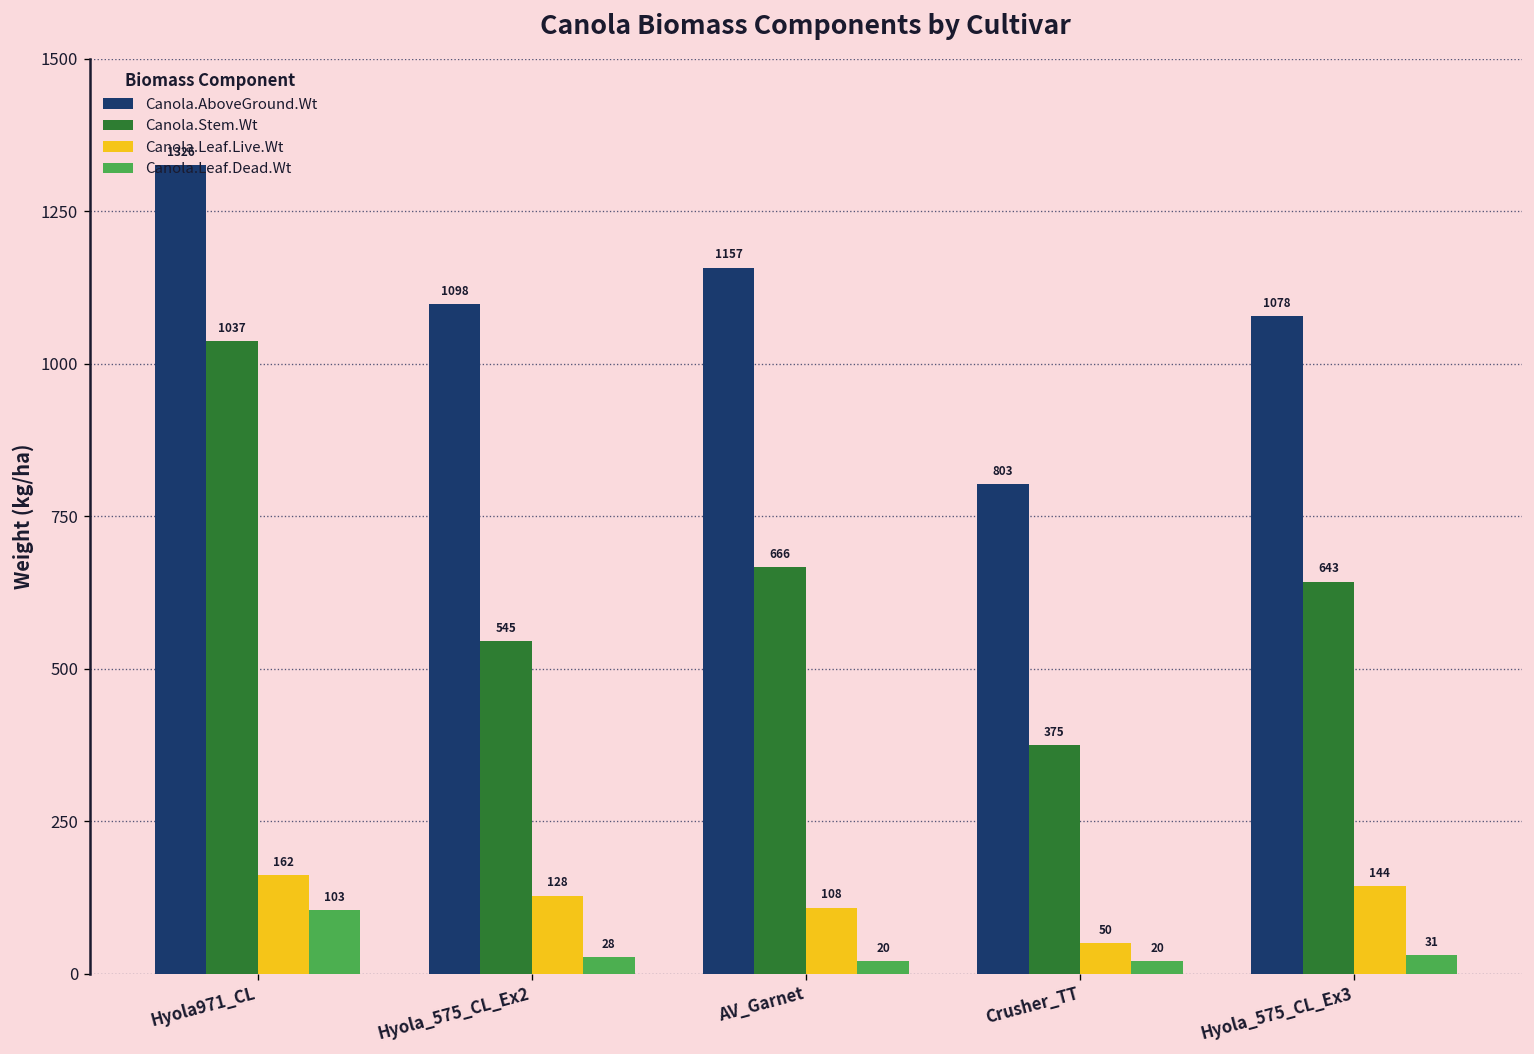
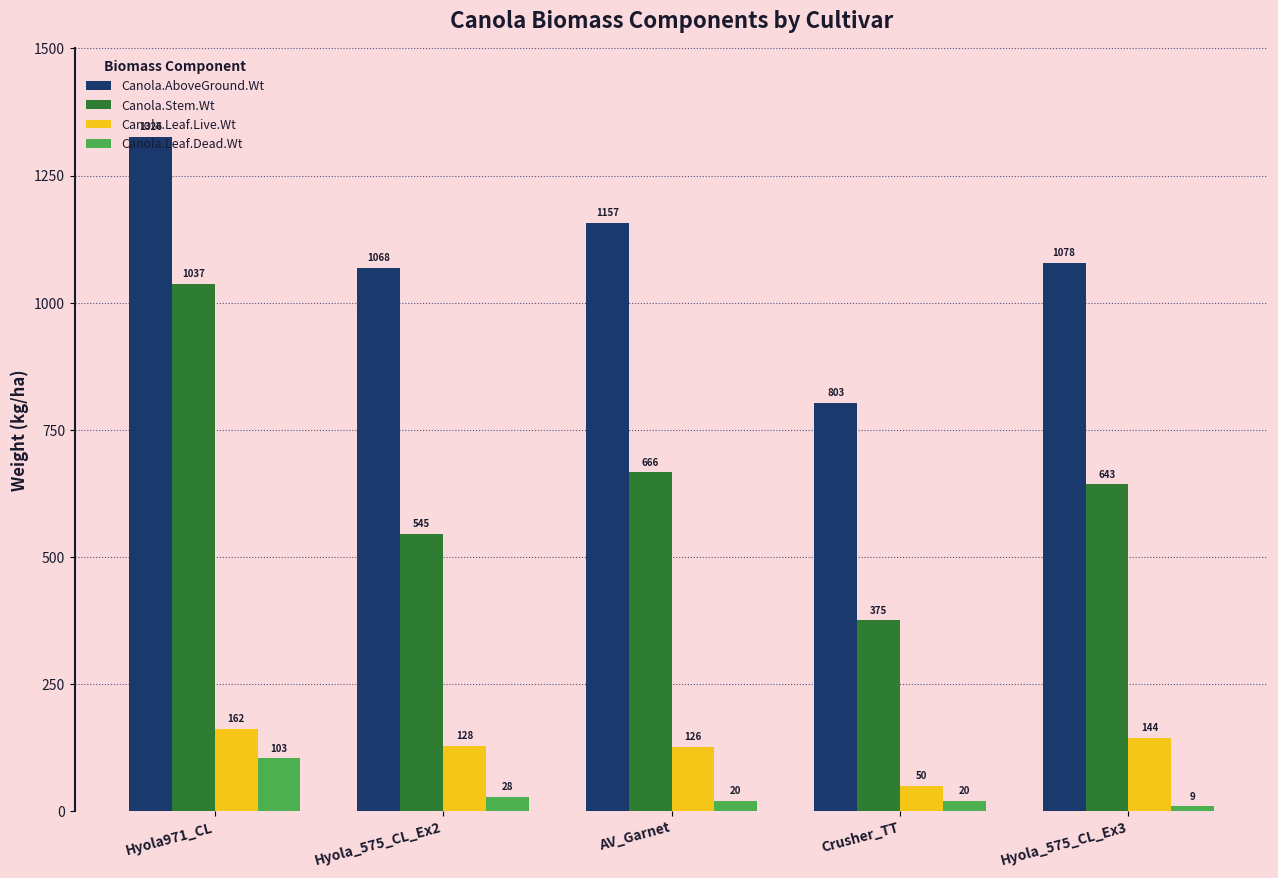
Canola.AboveGround.Wt, Hyola_575_CL_Ex2: 1098 -> 1068
Canola.Leaf.Live.Wt, AV_Garnet: 108 -> 126
Canola.Leaf.Dead.Wt, Hyola_575_CL_Ex3: 31 -> 9
